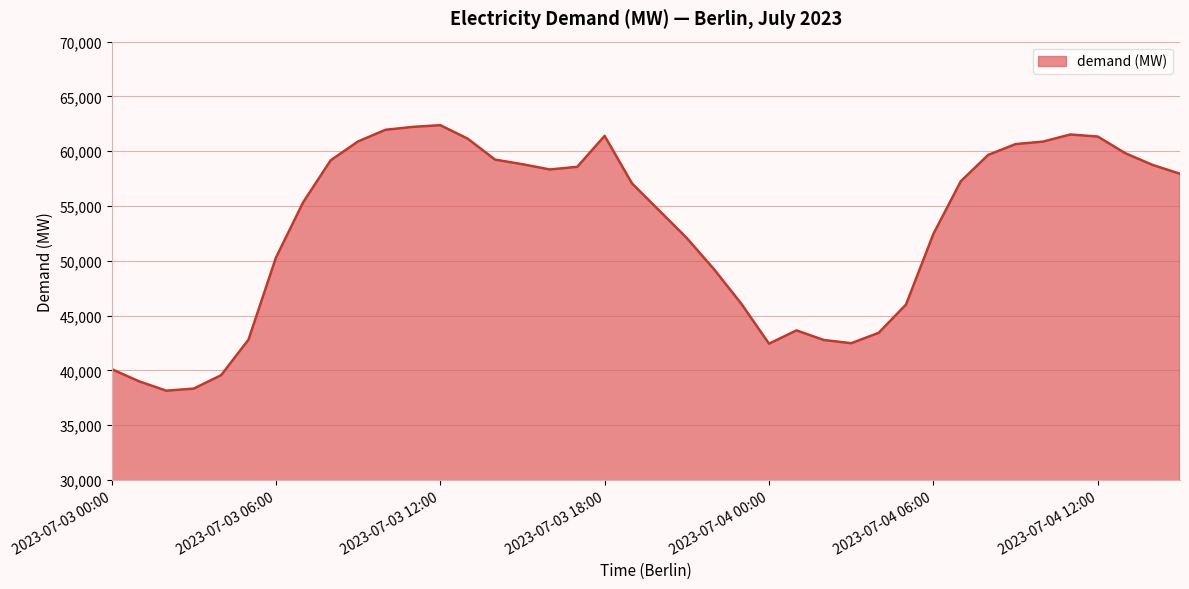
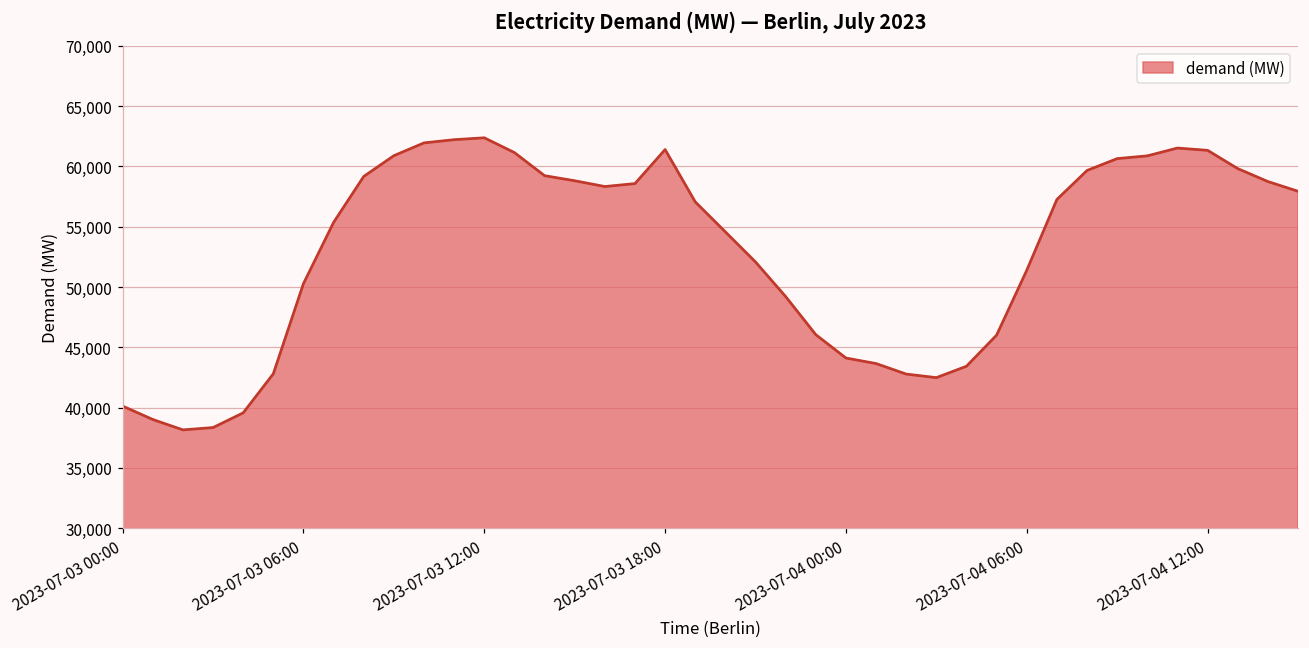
2023-07-04 00:00: 42,400 -> 44,100
2023-07-04 06:00: 52,500 -> 51,400
